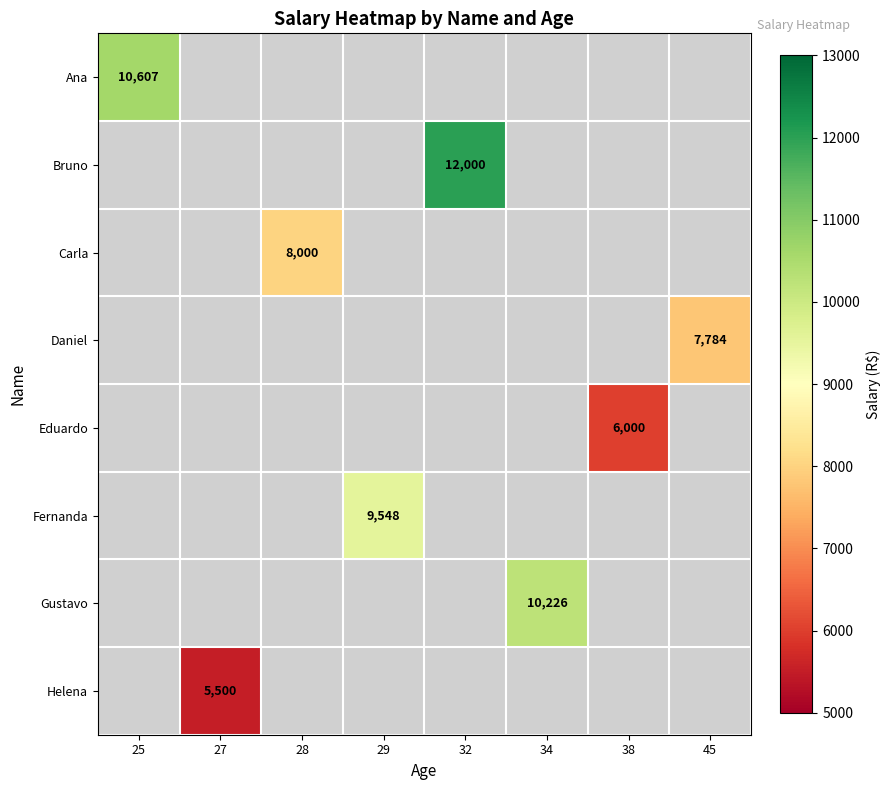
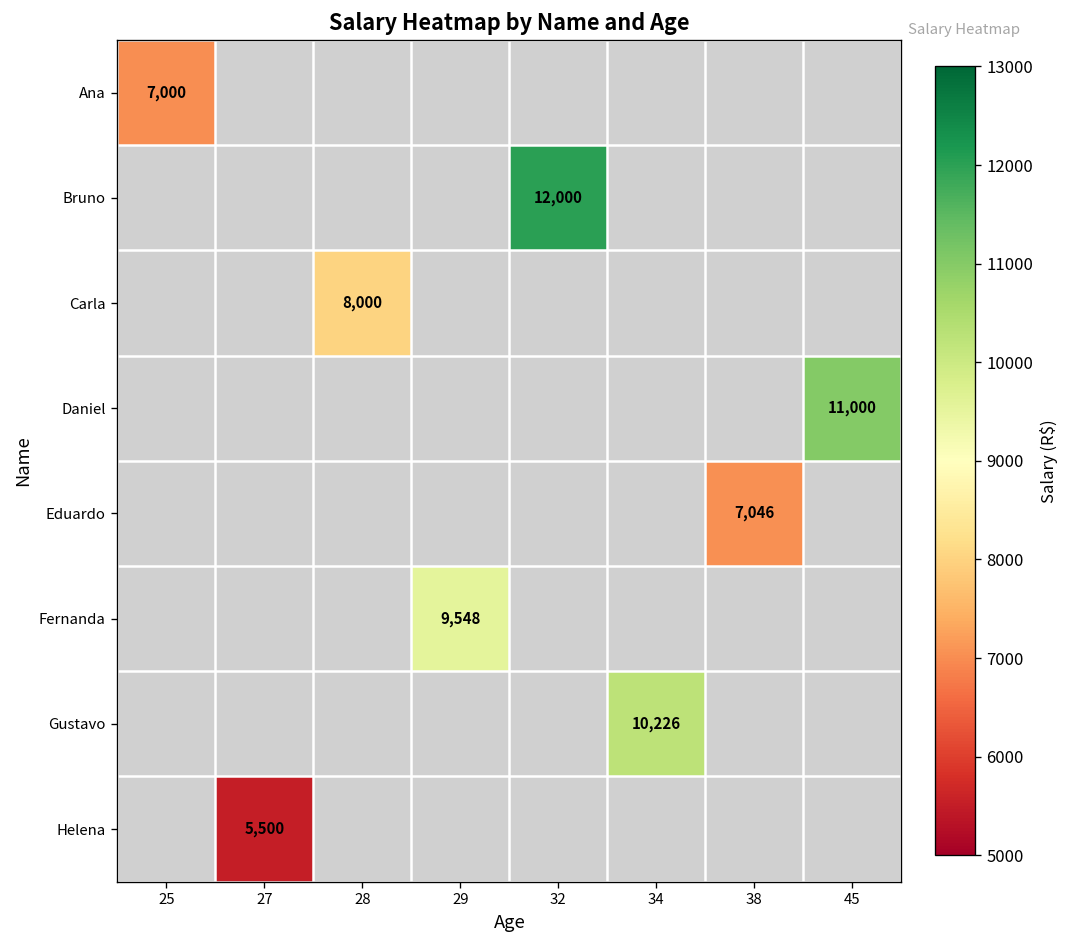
Ana, 25: 10,607 -> 7,000
Daniel, 45: 7,784 -> 11,000
Eduardo, 38: 6,000 -> 7,046
